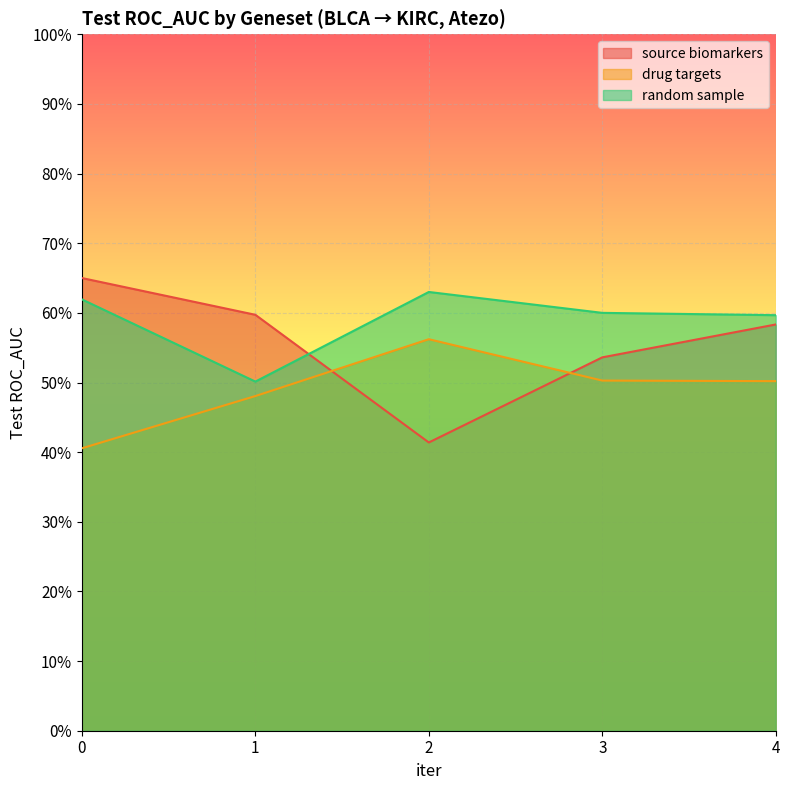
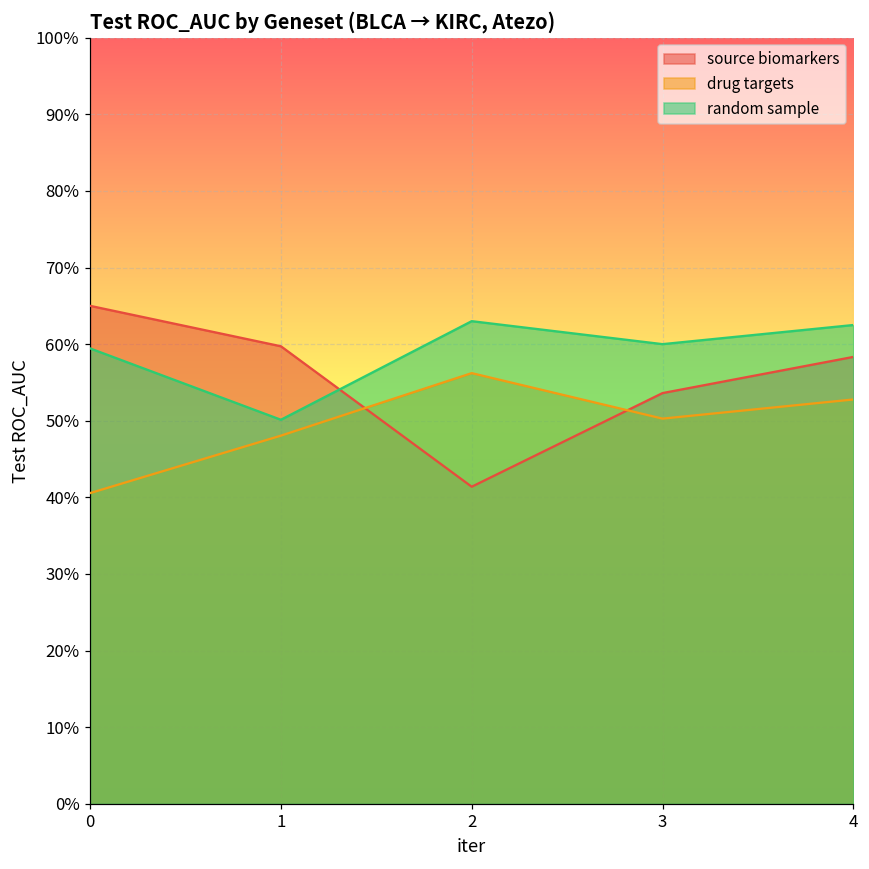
random sample, 0: 62% -> 59%
drug targets, 4: 50% -> 53%
random sample, 4: 60% -> 62%
